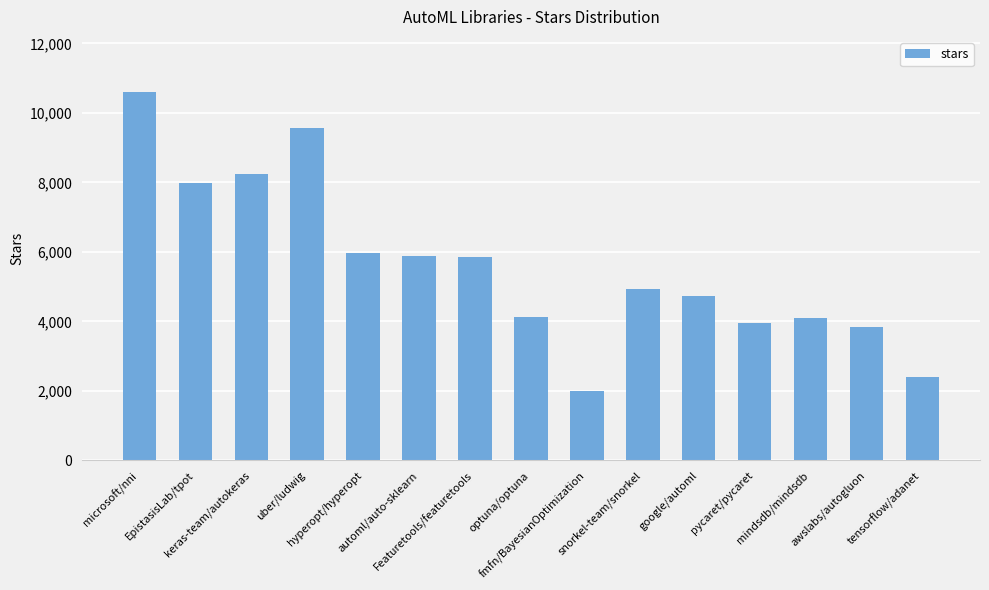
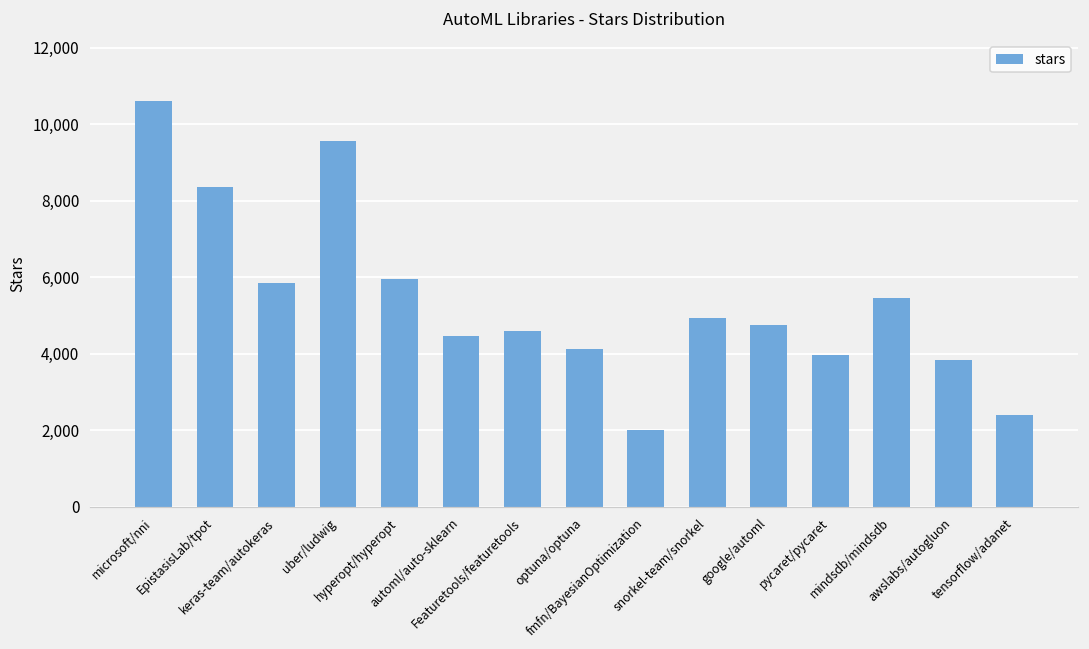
EpistasisLab/tpot: 8,000 -> 8,300
keras-team/autokeras: 8,200 -> 5,900
automl/auto-sklearn: 5,900 -> 4,500
Featuretools/featuretools: 5,900 -> 4,600
mindsdb/mindsdb: 4,100 -> 5,500
